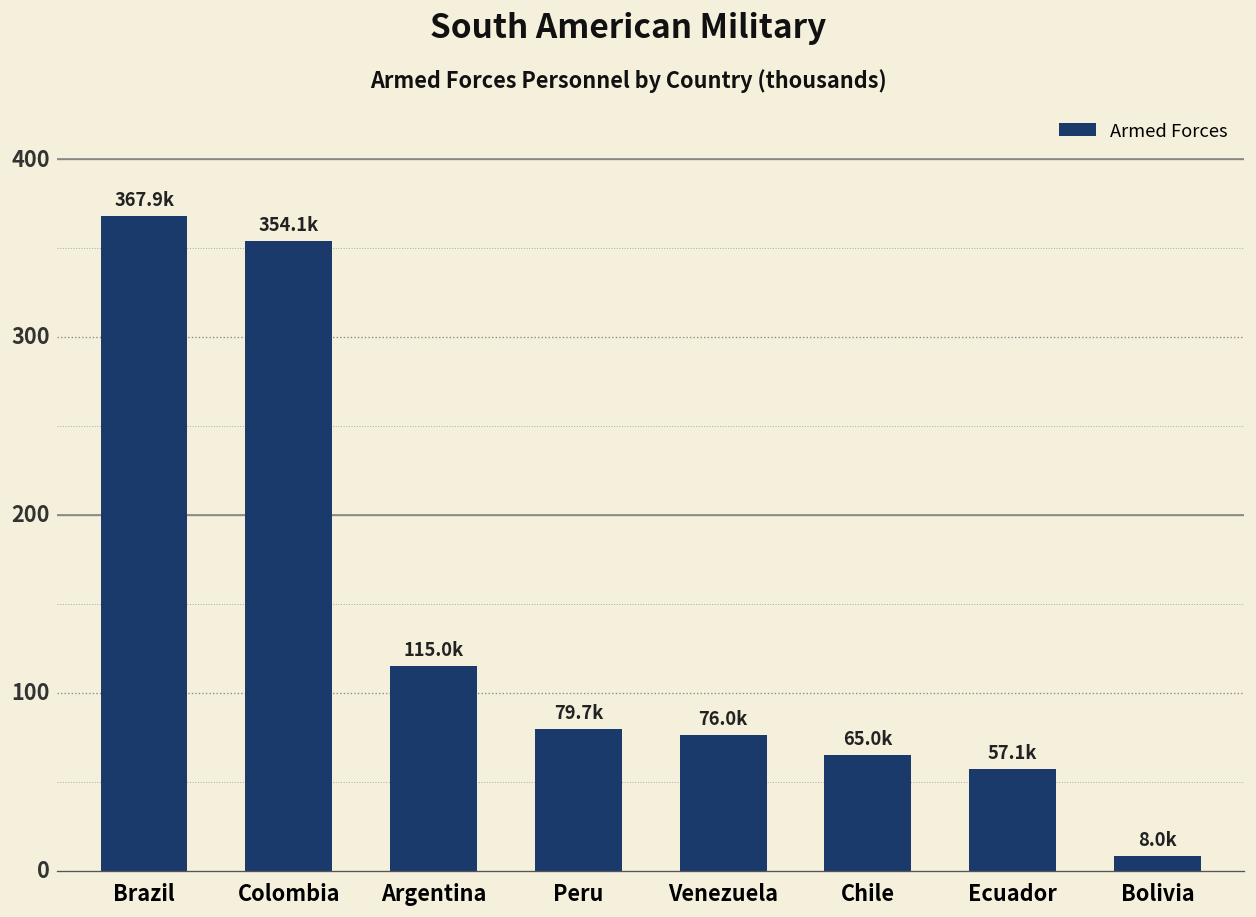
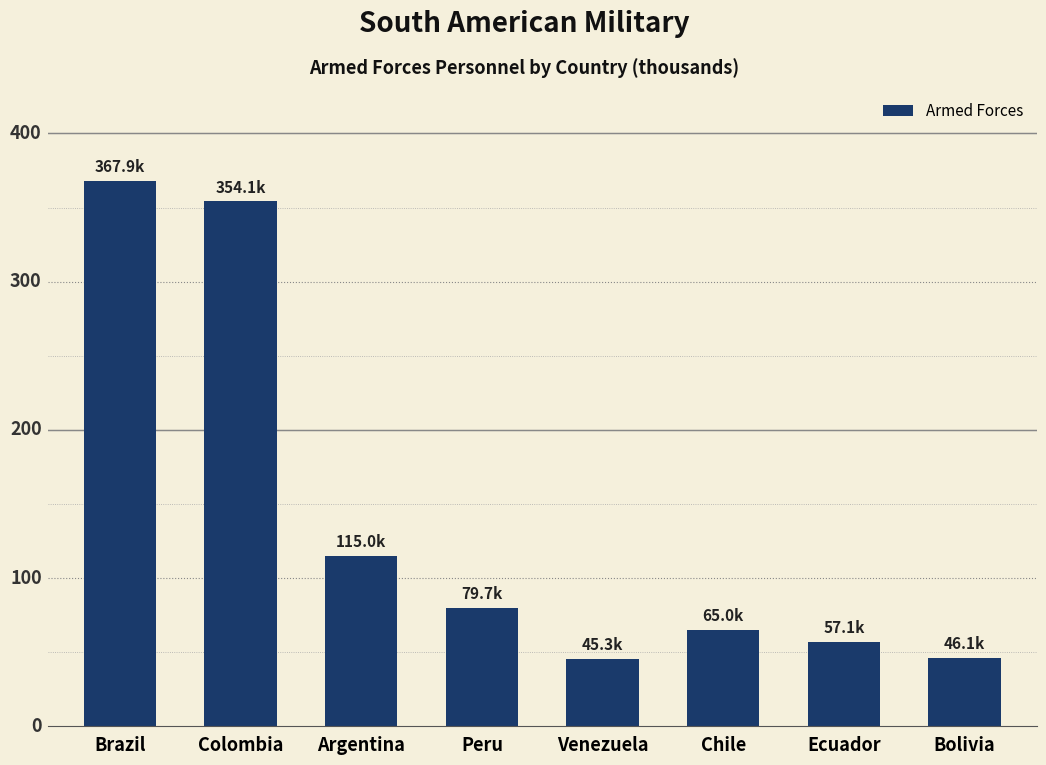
Venezuela: 76.0k -> 45.3k
Bolivia: 8.0k -> 46.1k
